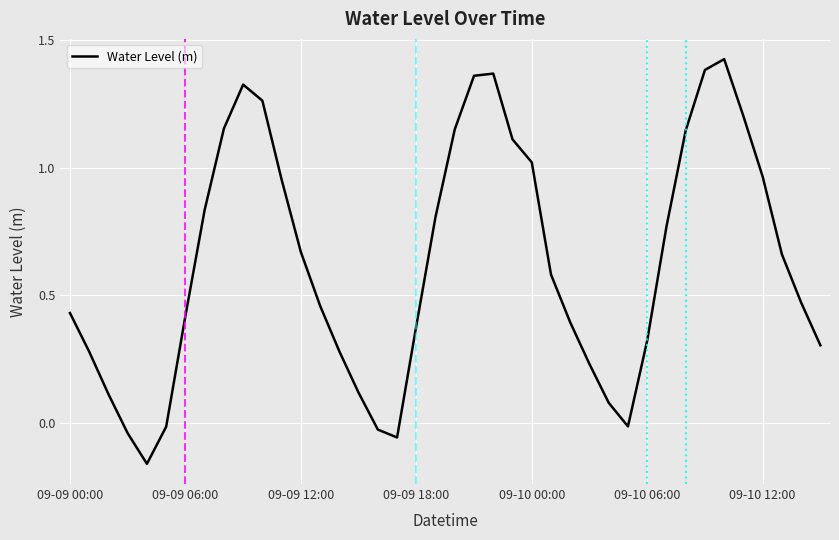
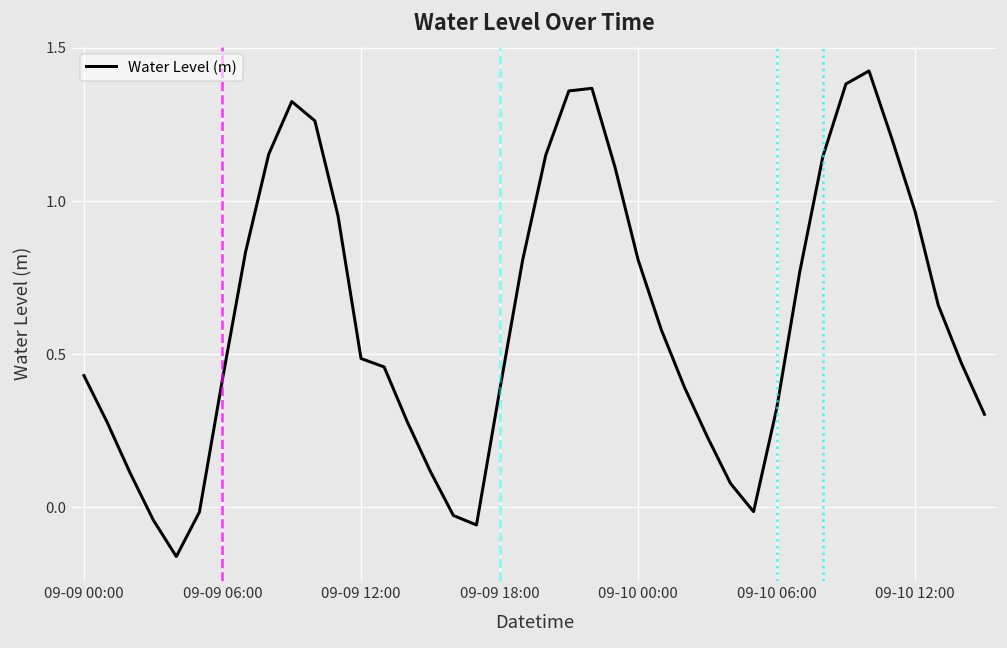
09-09 12:00: 0.67 -> 0.49
09-10 00:00: 1.02 -> 0.81
